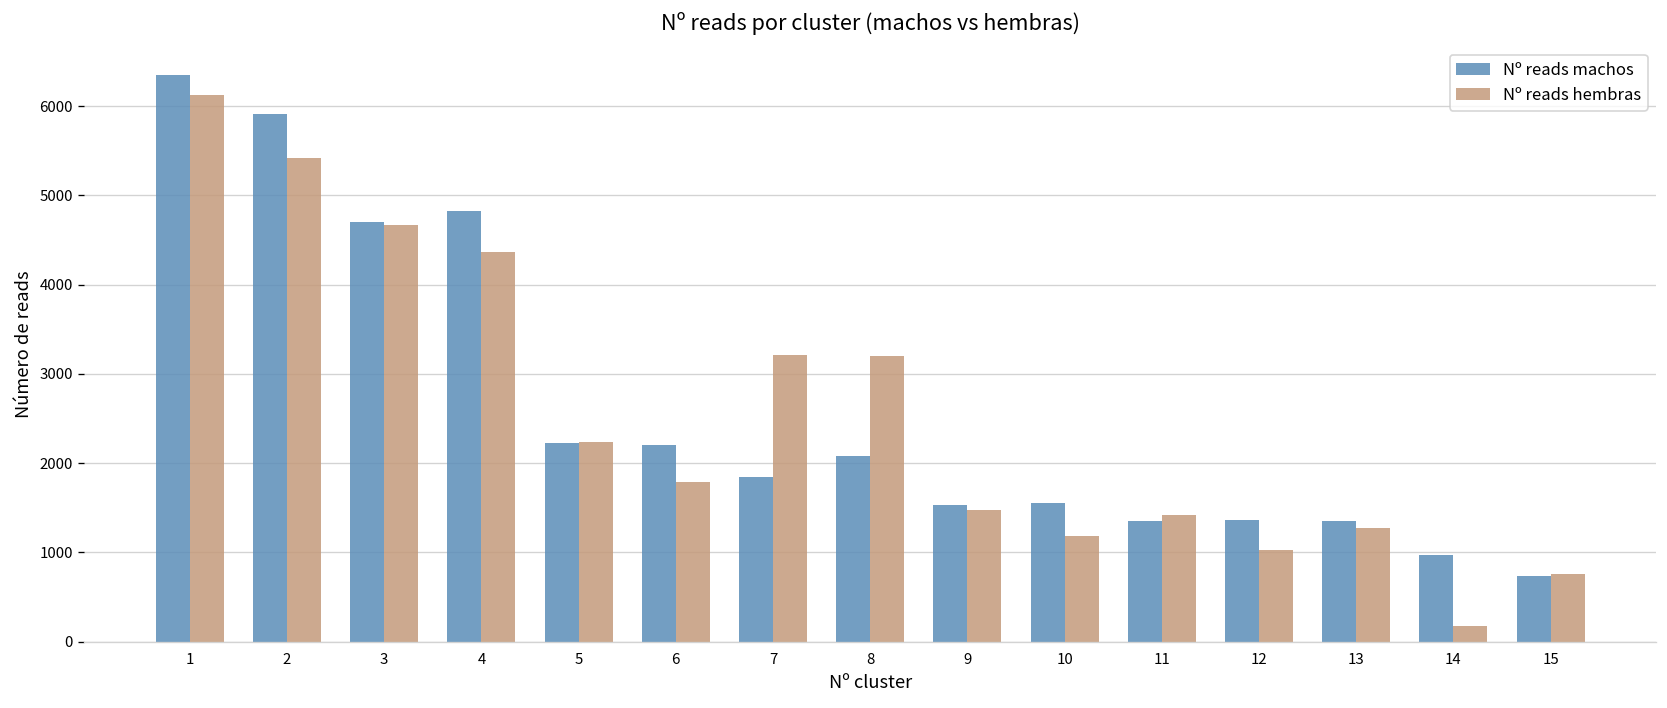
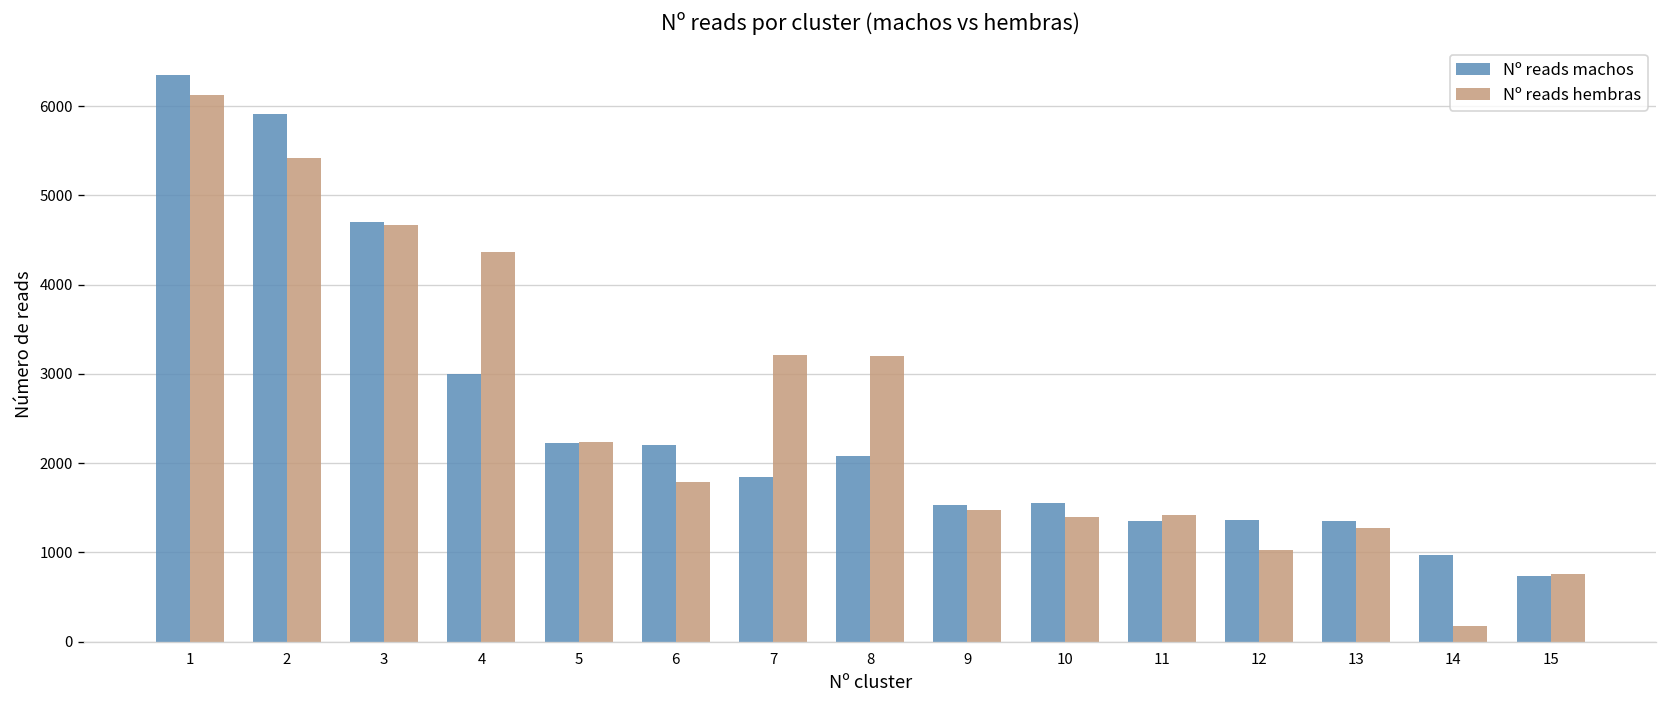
Nº reads machos, 4: 4800 -> 3000
Nº reads hembras, 10: 1200 -> 1400
